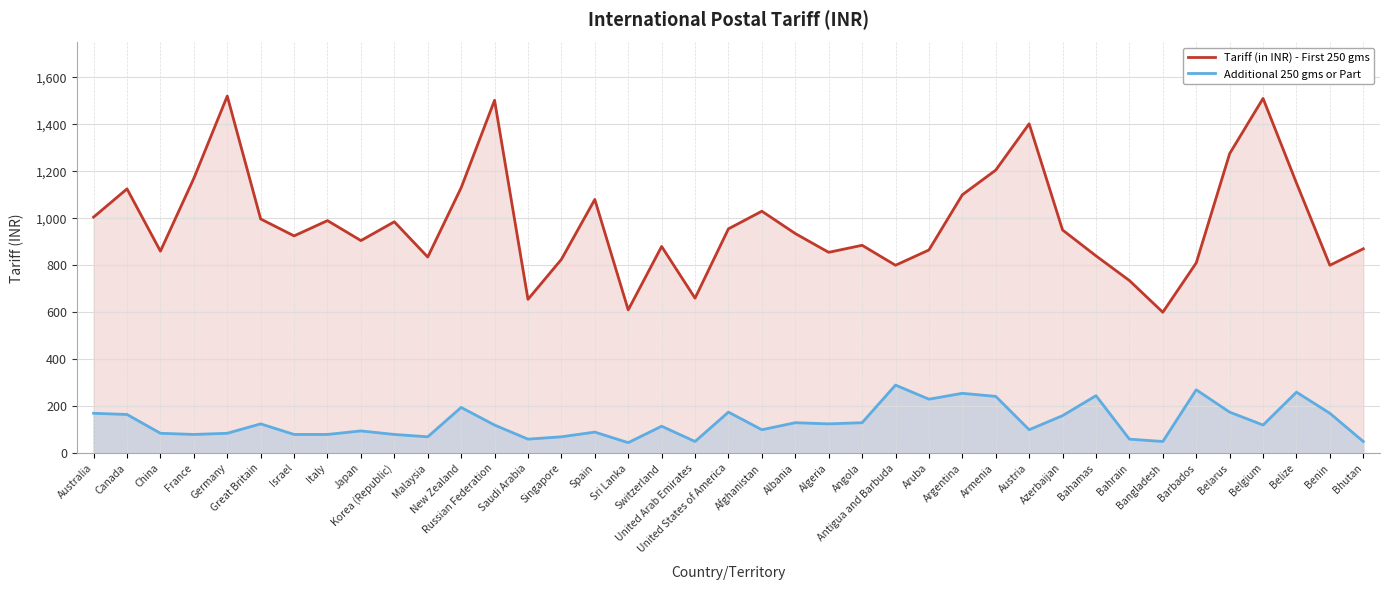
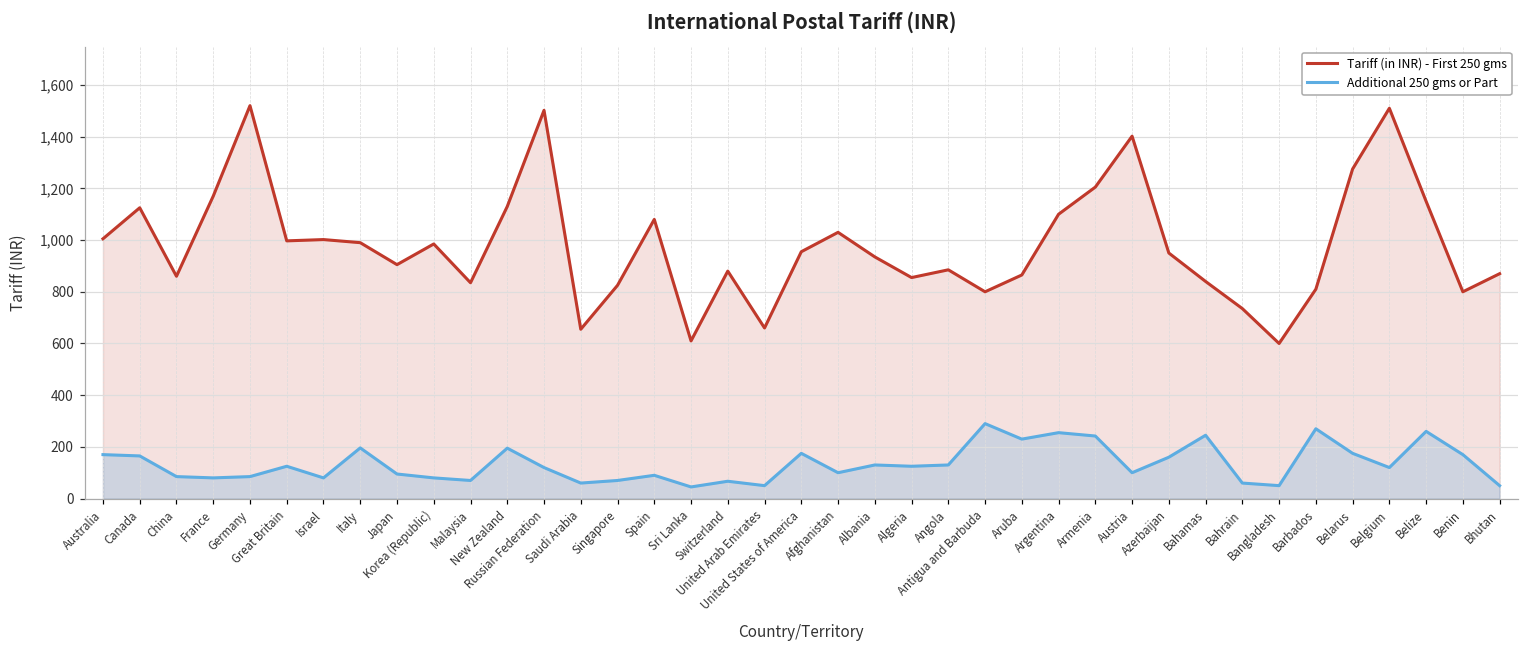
Tariff (in INR) - First 250 gms, Israel: 930 -> 1,000
Additional 250 gms or Part, Italy: 80 -> 200
Additional 250 gms or Part, Switzerland: 120 -> 70
